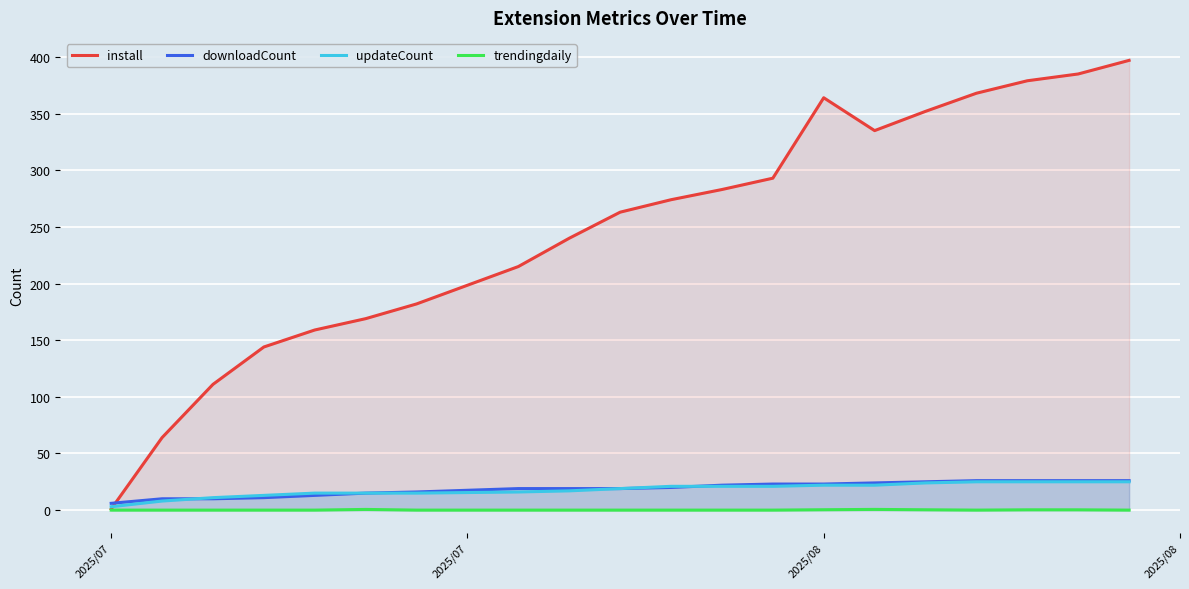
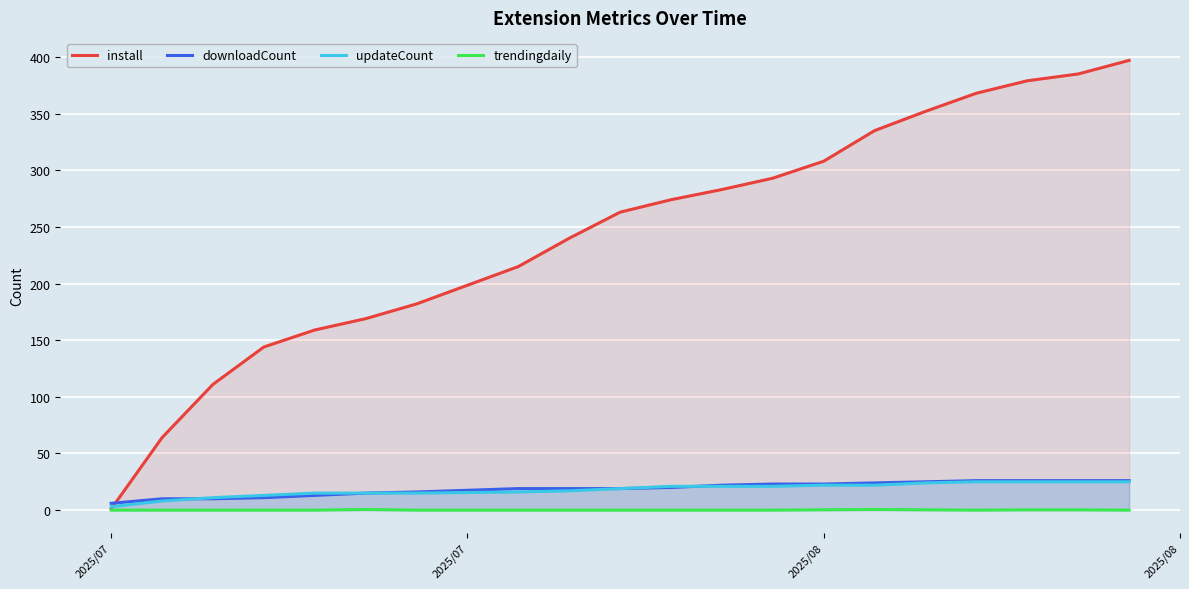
install, 2025/08: 364 -> 308
